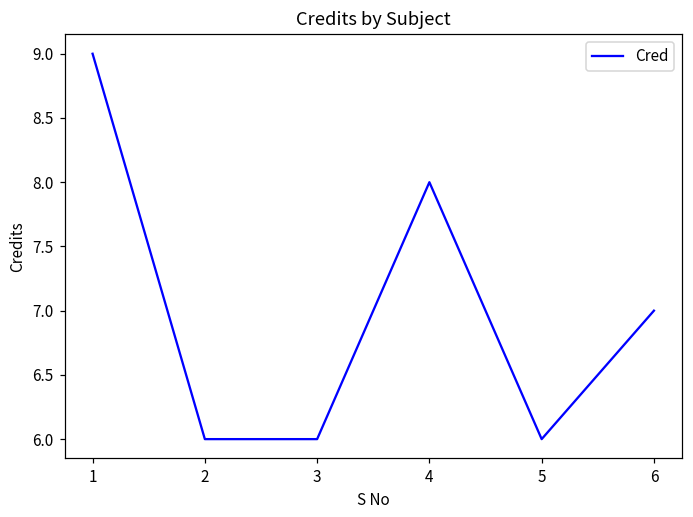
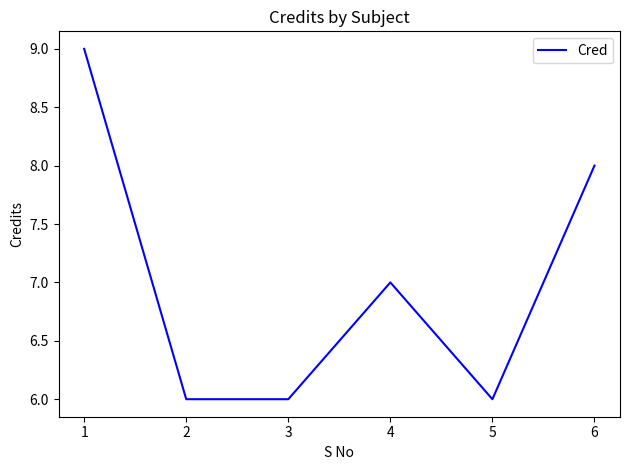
4: 8 -> 7
6: 7 -> 8
